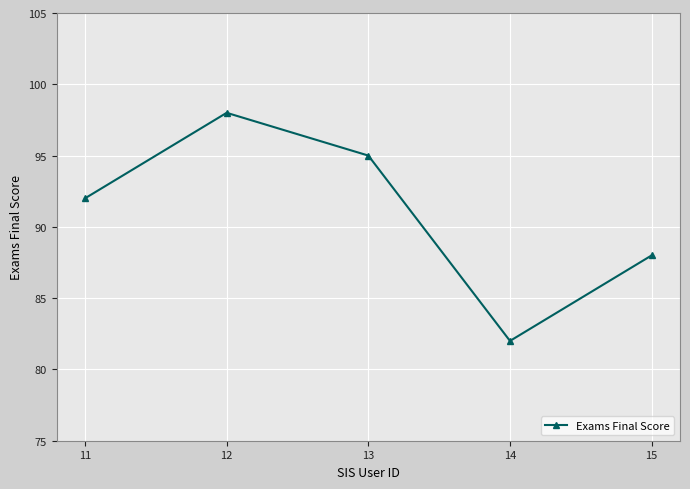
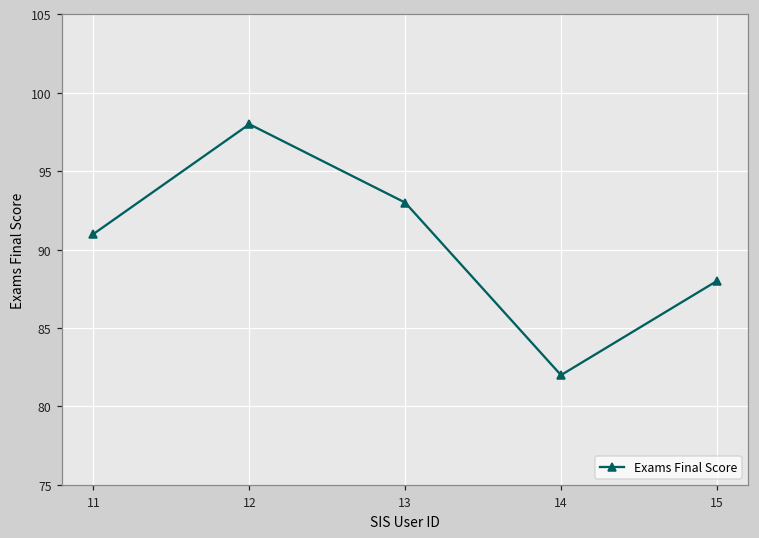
11: 92 -> 91
13: 95 -> 93
